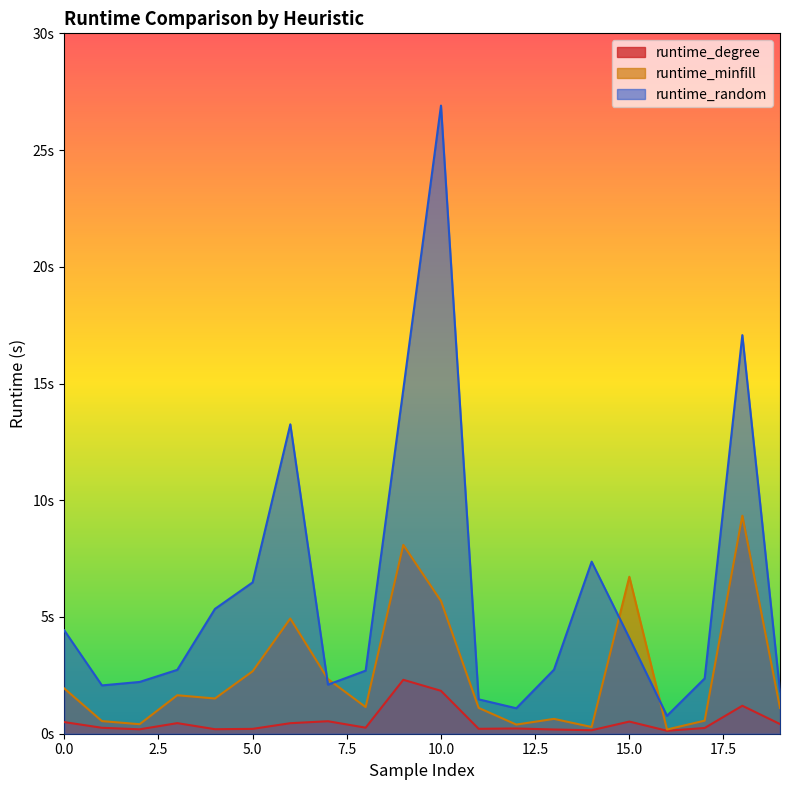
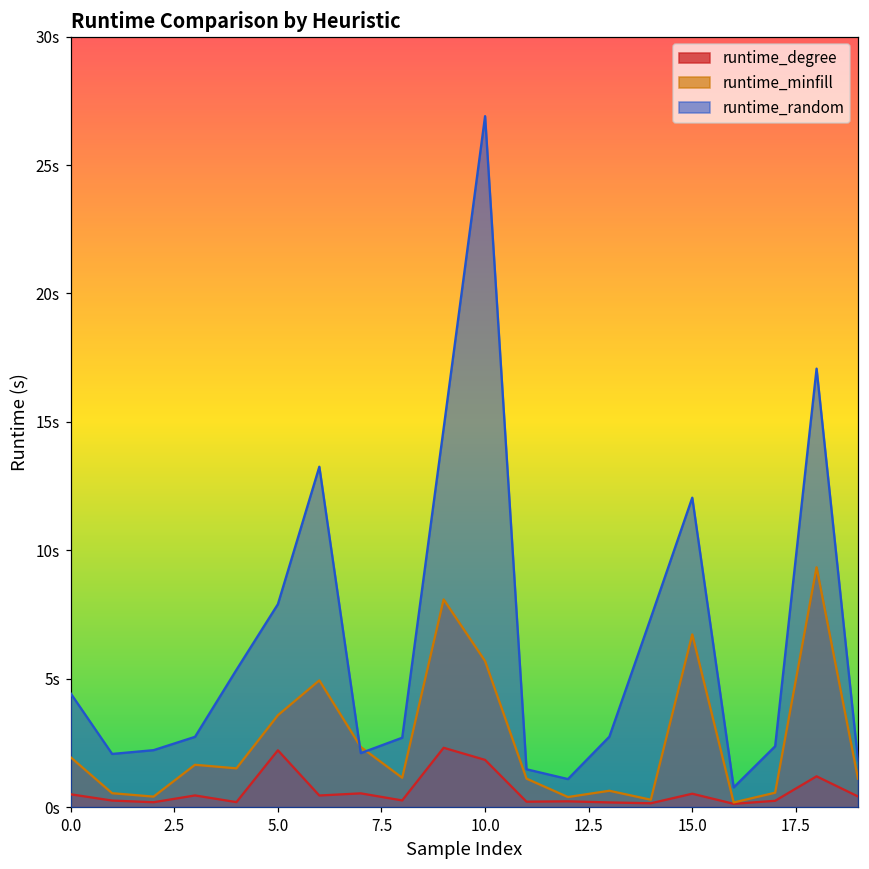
runtime_degree, 5.0: 0.2s -> 2.2s
runtime_minfill, 5.0: 2.7s -> 3.6s
runtime_random, 5.0: 6.5s -> 7.9s
runtime_random, 15.0: 4.1s -> 12.0s
